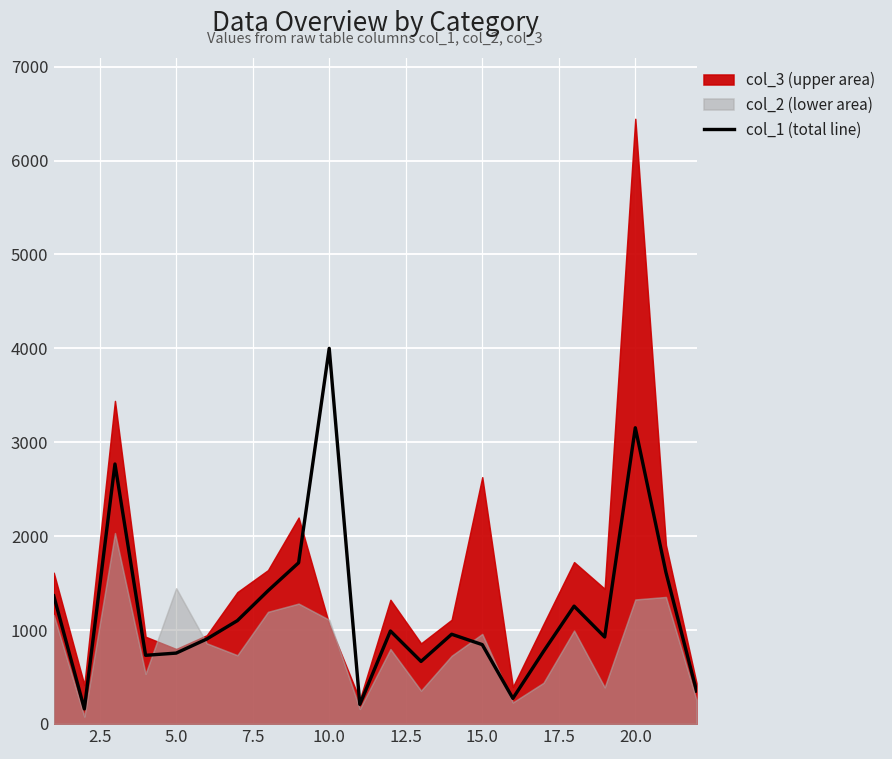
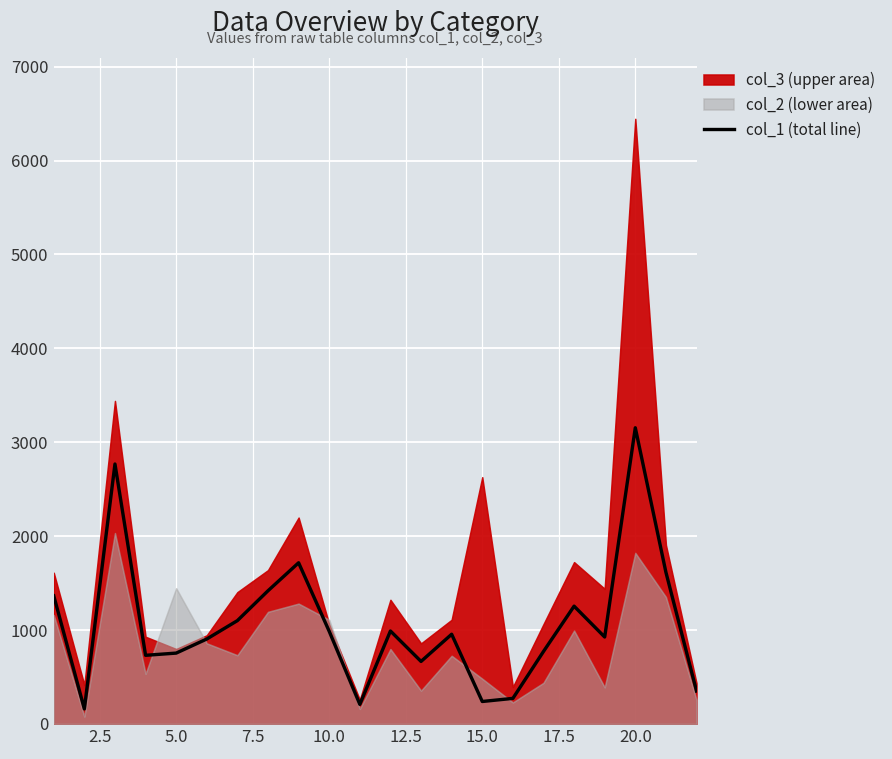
col_1 (total line), 10.0: 4000 -> 1000
col_1 (total line), 15.0: 800 -> 200
col_2 (lower area), 15.0: 1000 -> 500
col_2 (lower area), 20.0: 1300 -> 1800
